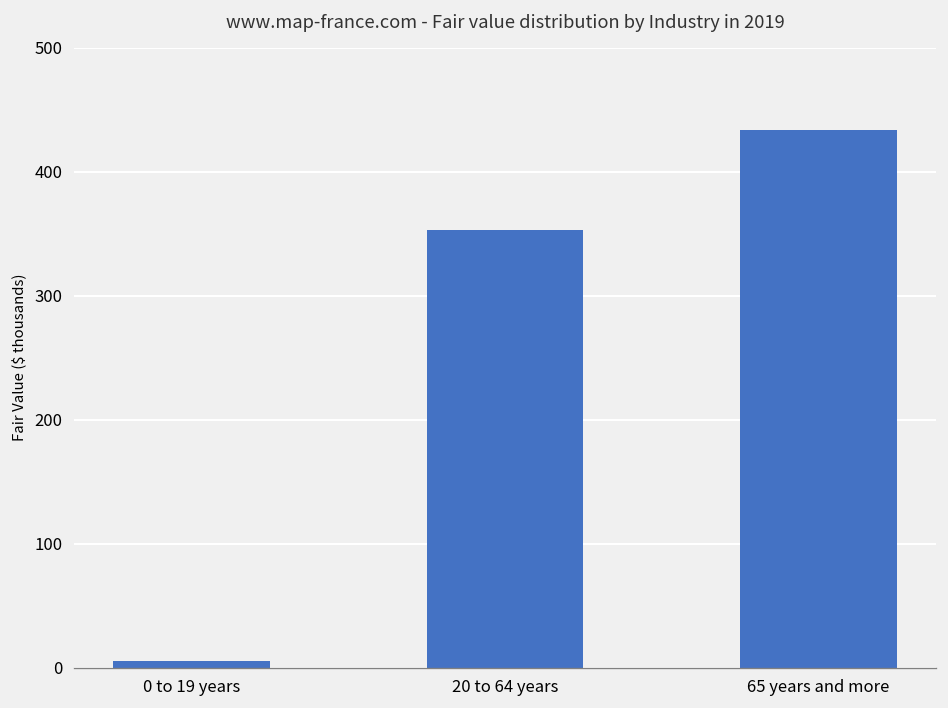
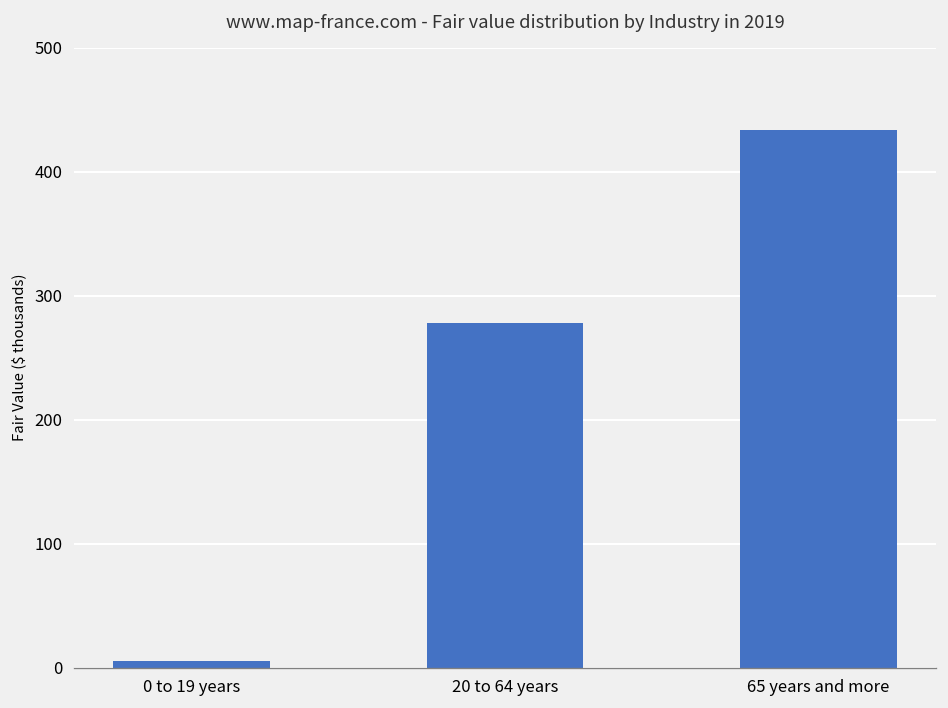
20 to 64 years: 353 -> 278
